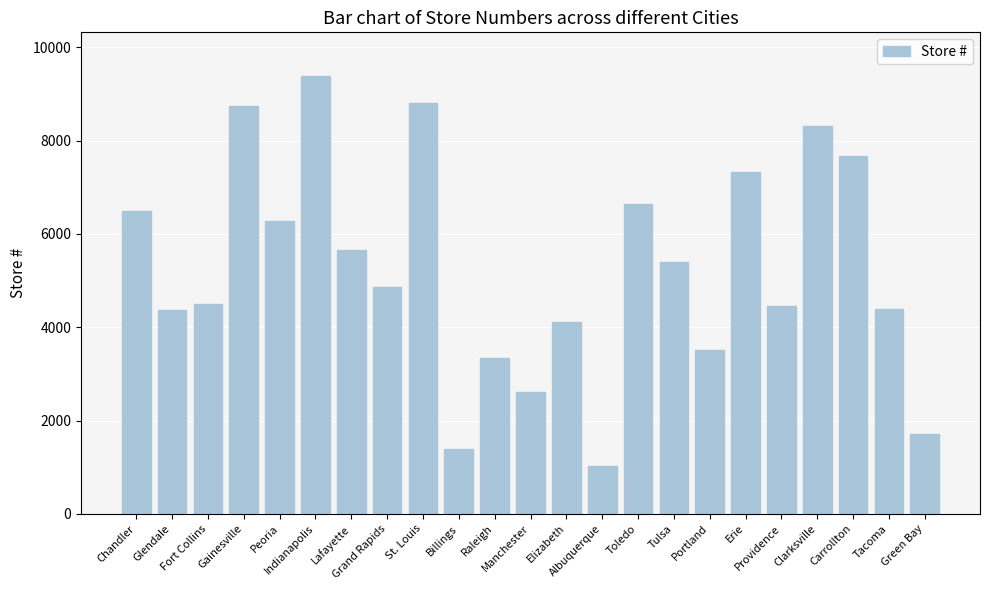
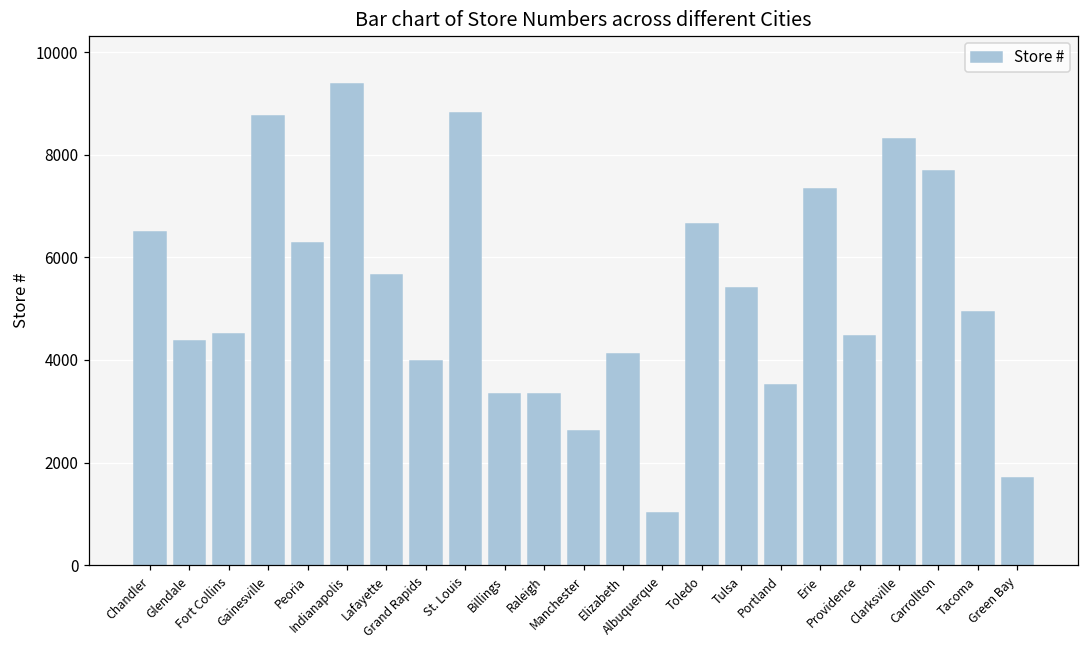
Grand Rapids: 4900 -> 4000
Billings: 1400 -> 3300
Tacoma: 4400 -> 4900
